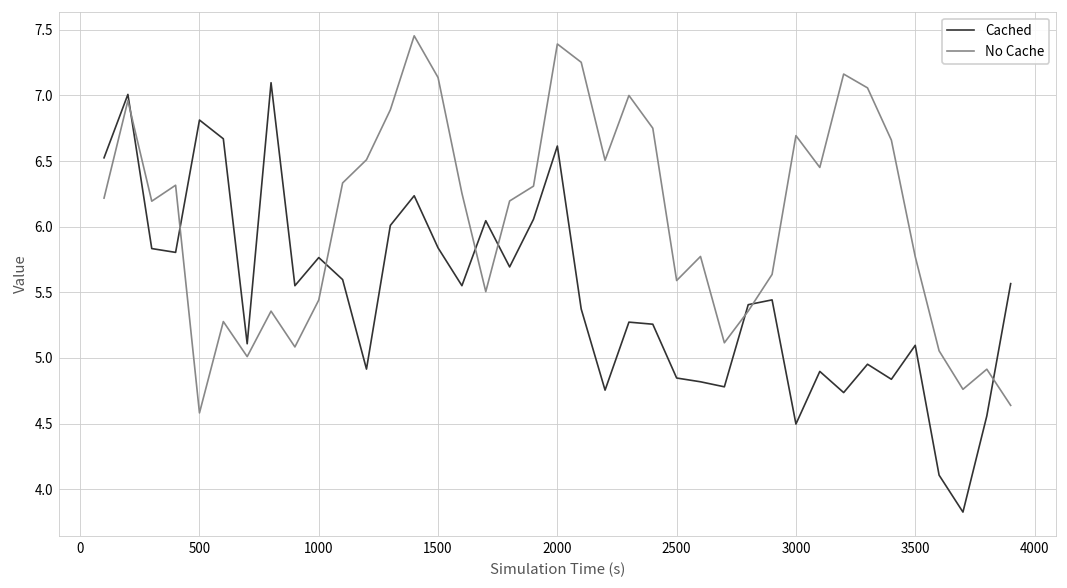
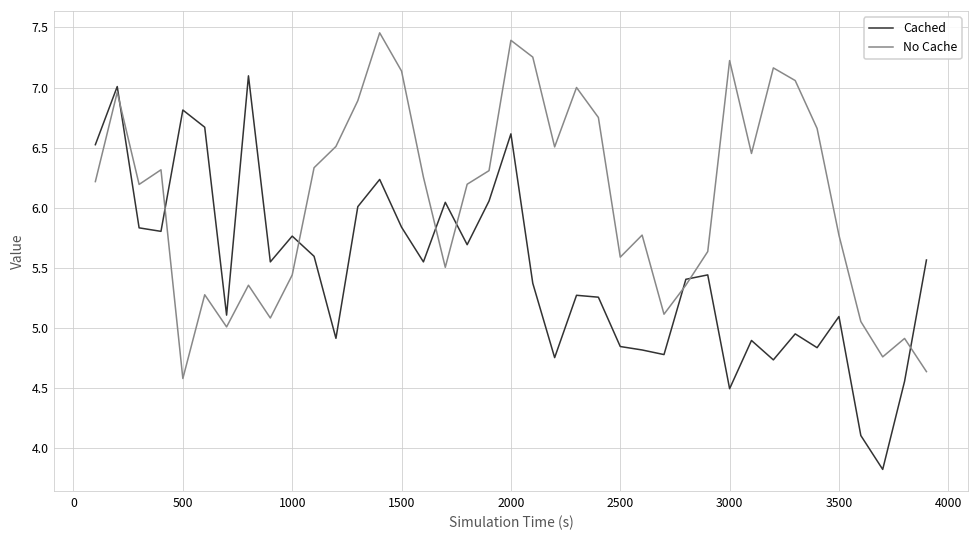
No Cache, 3000: 6.69 -> 7.22
